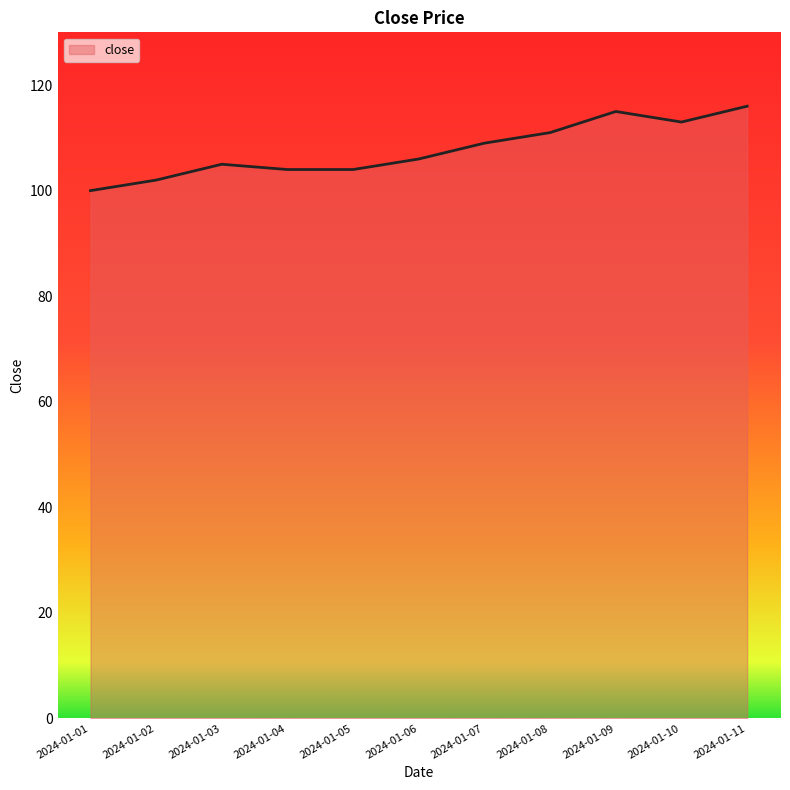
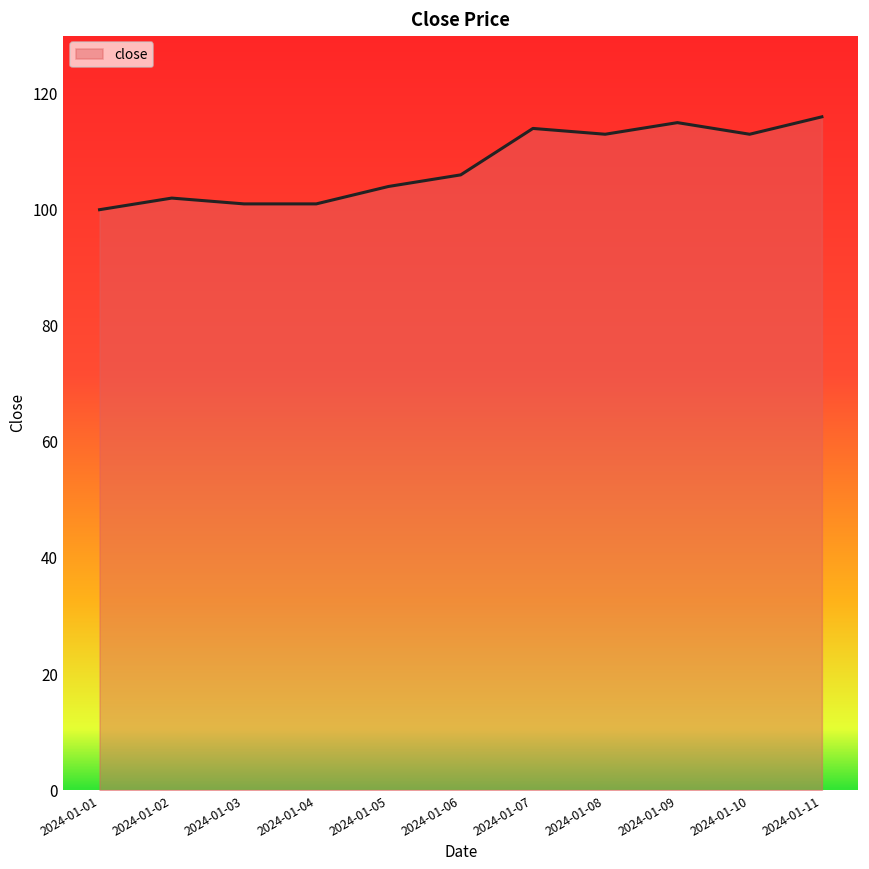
2024-01-03: 105 -> 101
2024-01-04: 104 -> 101
2024-01-07: 109 -> 114
2024-01-08: 111 -> 113
